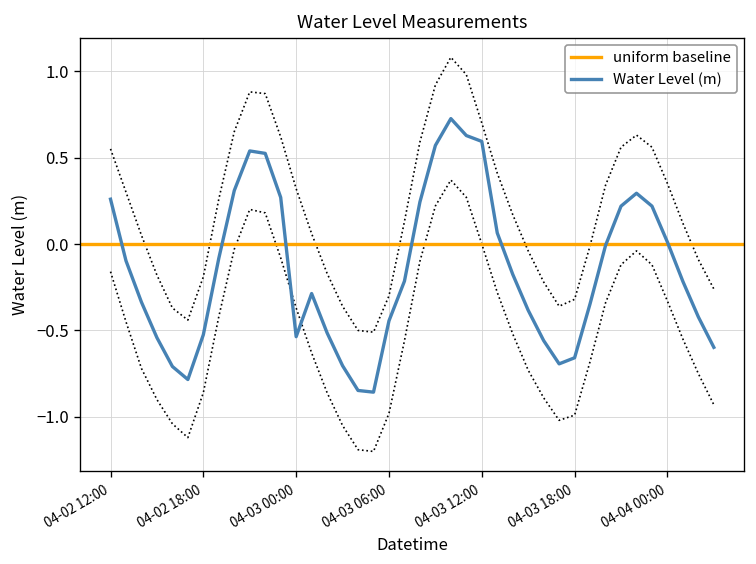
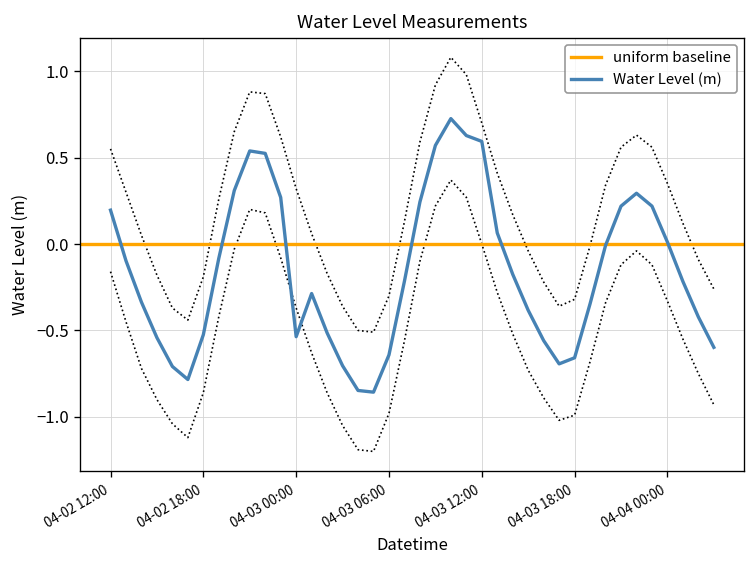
Water Level (m), 04-02 12:00: 0.26 -> 0.20
Water Level (m), 04-03 06:00: -0.44 -> -0.64
